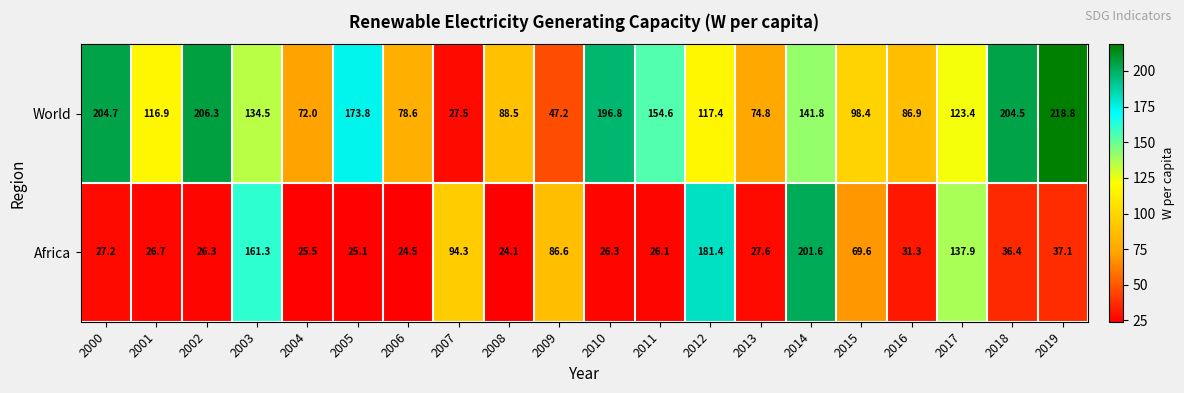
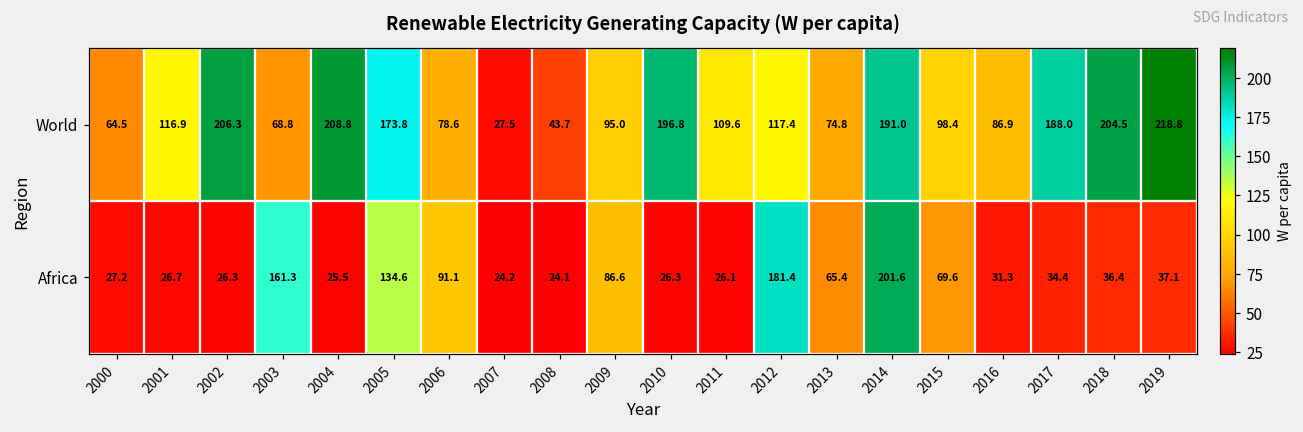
World, 2000: 204.7 -> 64.5
World, 2003: 134.5 -> 68.8
World, 2004: 72.0 -> 208.8
World, 2008: 88.5 -> 43.7
World, 2009: 47.2 -> 95.0
World, 2011: 154.6 -> 109.6
World, 2014: 141.8 -> 191.0
World, 2017: 123.4 -> 188.0
Africa, 2005: 25.1 -> 134.6
Africa, 2006: 24.5 -> 91.1
Africa, 2007: 94.3 -> 24.2
Africa, 2013: 27.6 -> 65.4
Africa, 2017: 137.9 -> 34.4
